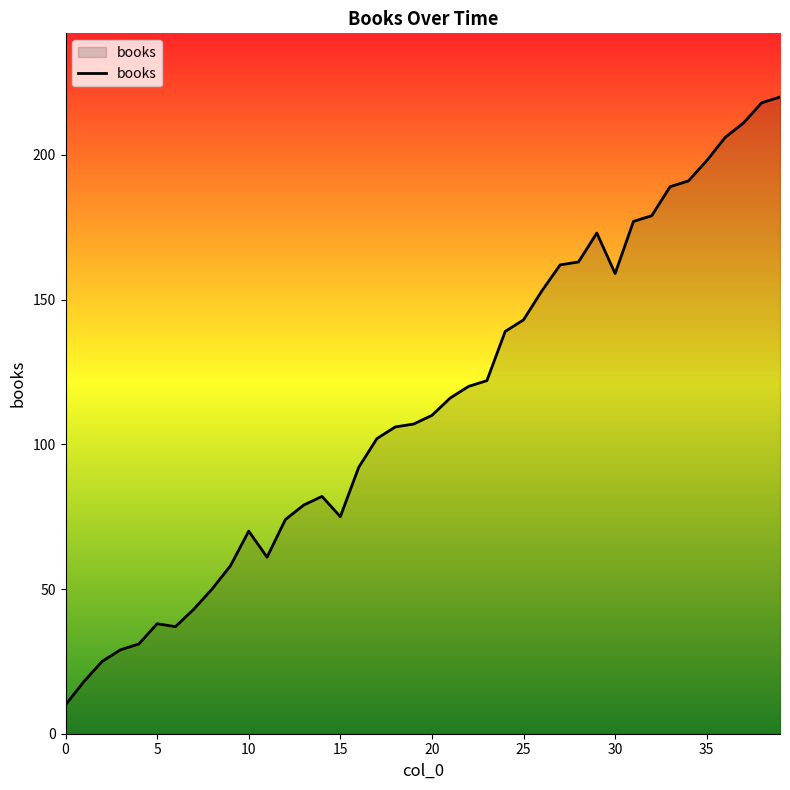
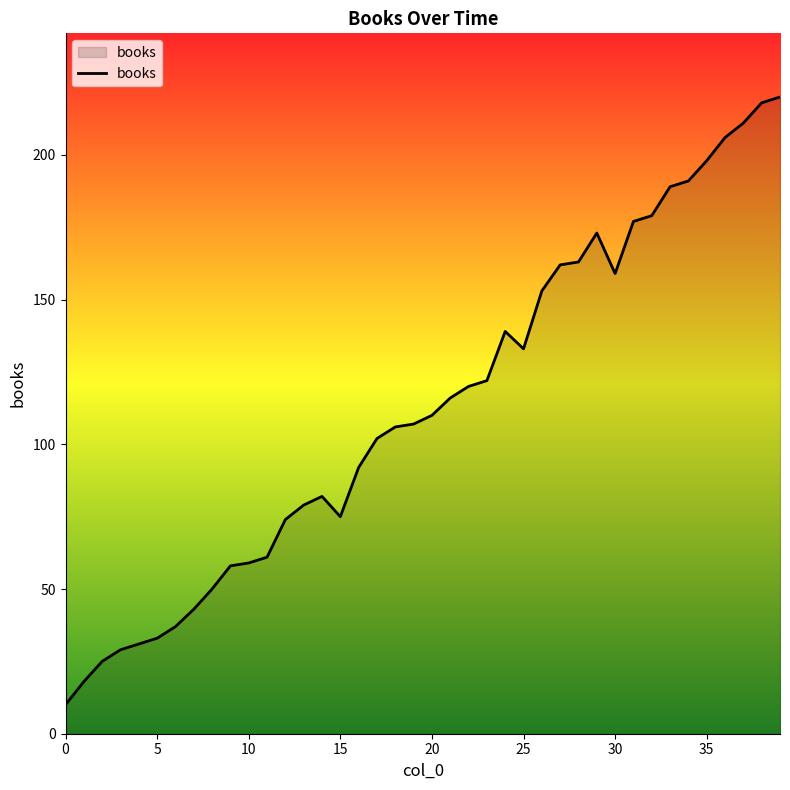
5: 38 -> 33
10: 70 -> 59
25: 143 -> 133
